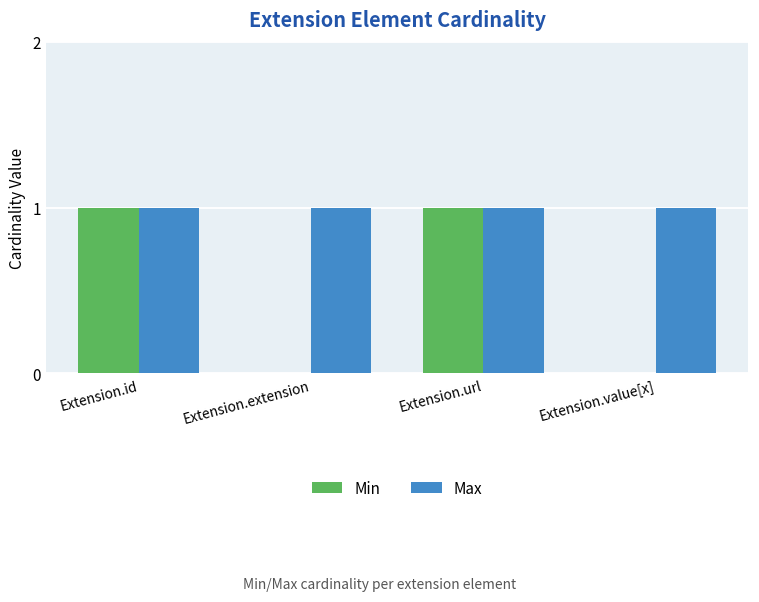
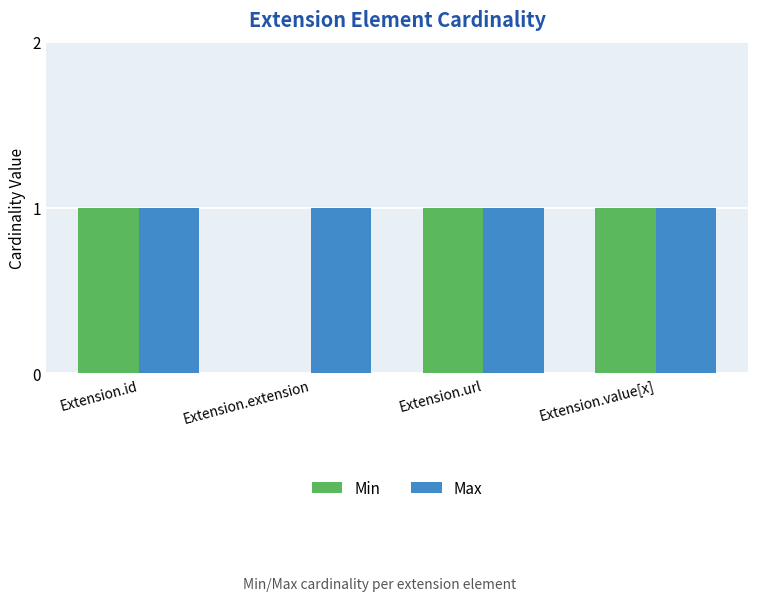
Min, Extension.value[x]: 0 -> 1
